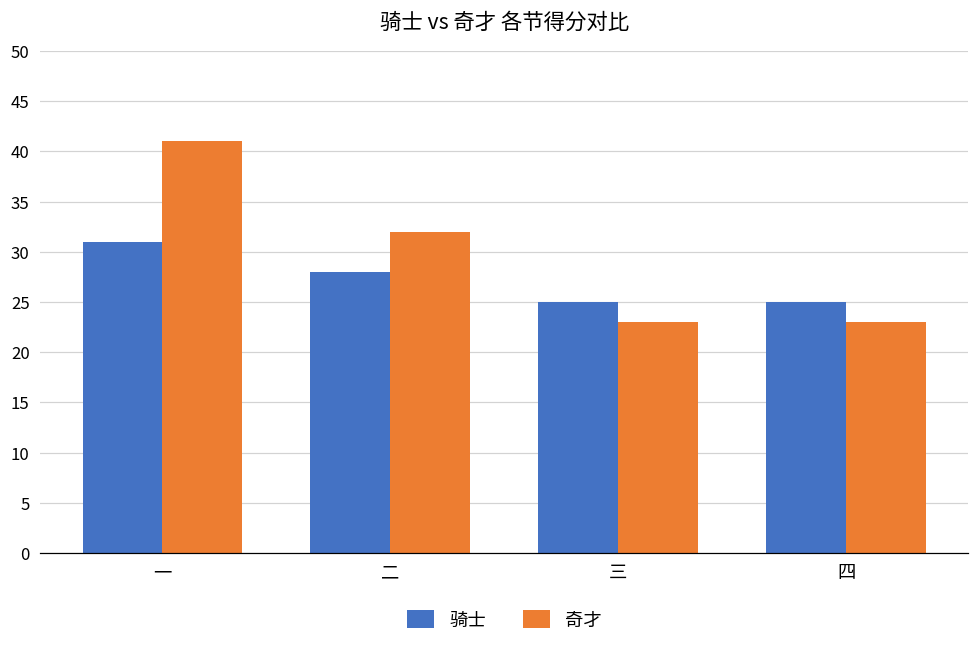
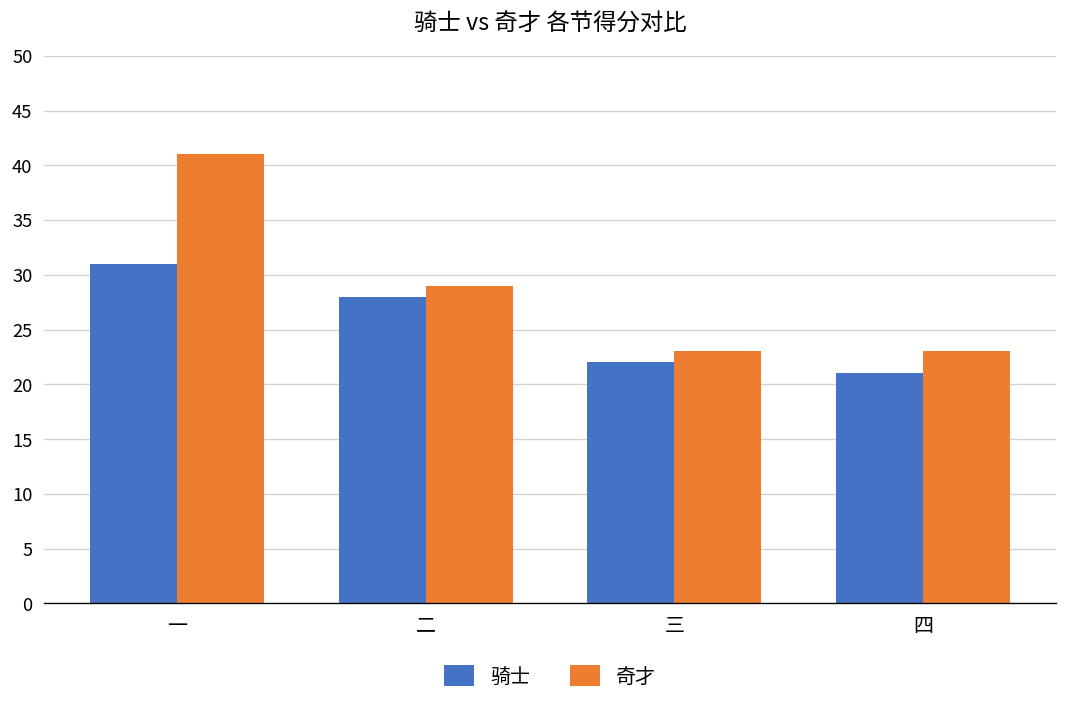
奇才, 二: 32 -> 29
骑士, 三: 25 -> 22
骑士, 四: 25 -> 21
